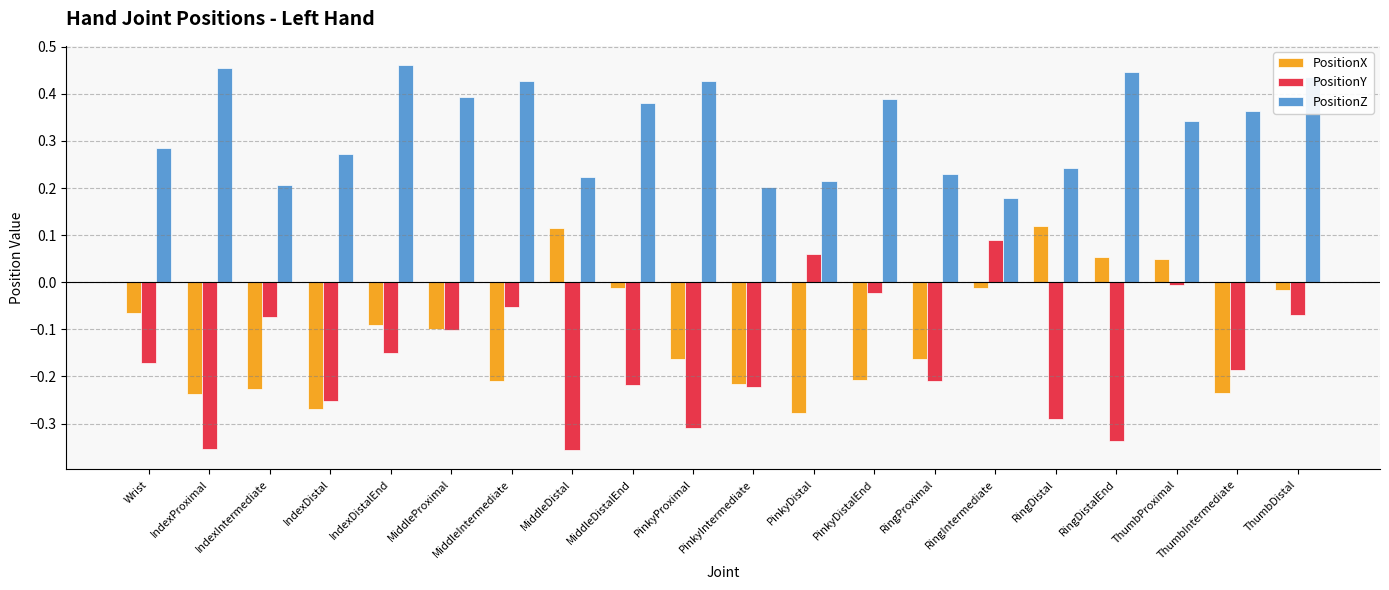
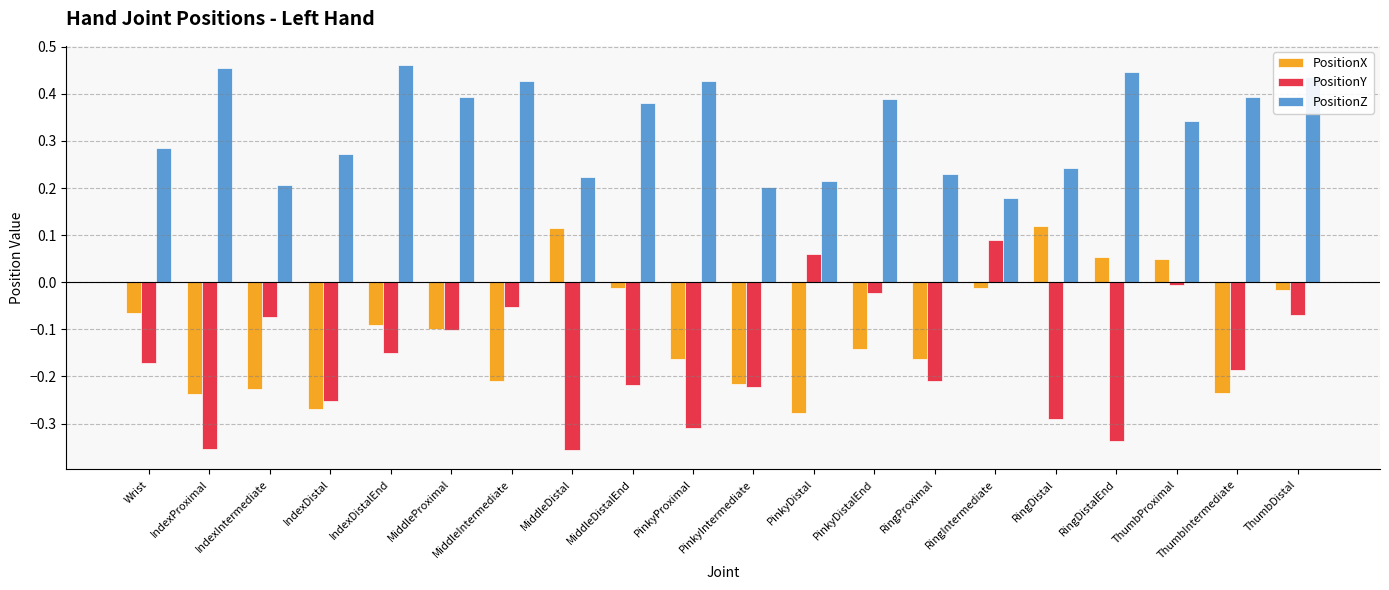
PositionX, PinkyDistalEnd: -0.21 -> -0.14
PositionZ, ThumbIntermediate: 0.36 -> 0.39
